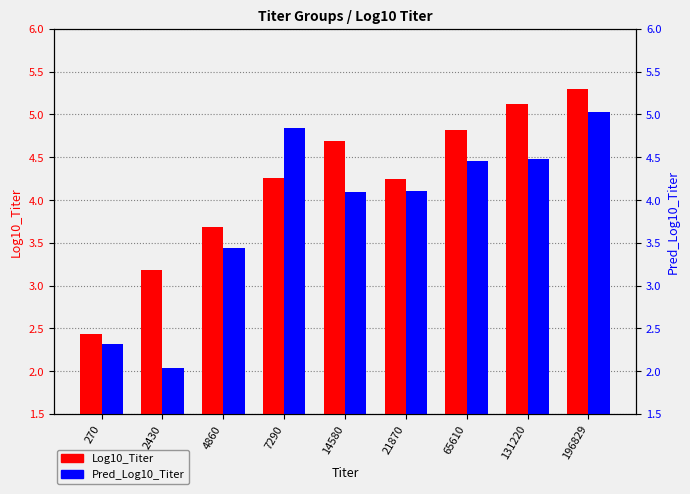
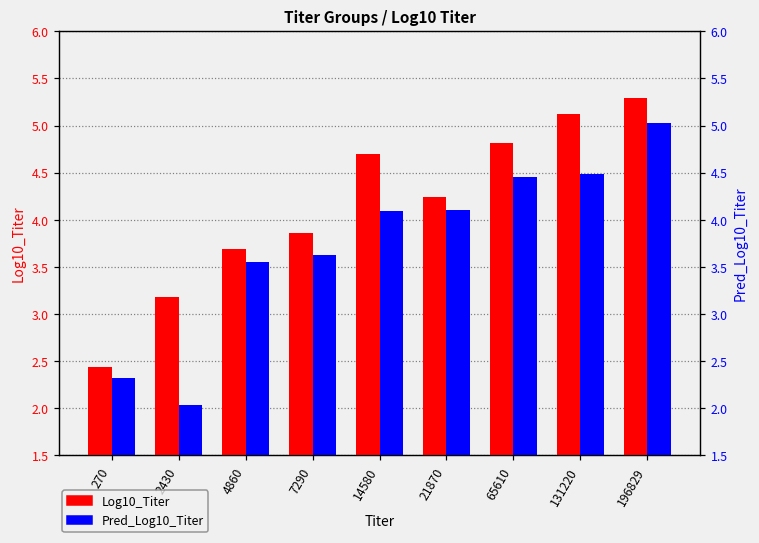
Pred_Log10_Titer, 4860: 3.4 -> 3.6
Log10_Titer, 7290: 4.3 -> 3.9
Pred_Log10_Titer, 7290: 4.8 -> 3.6
